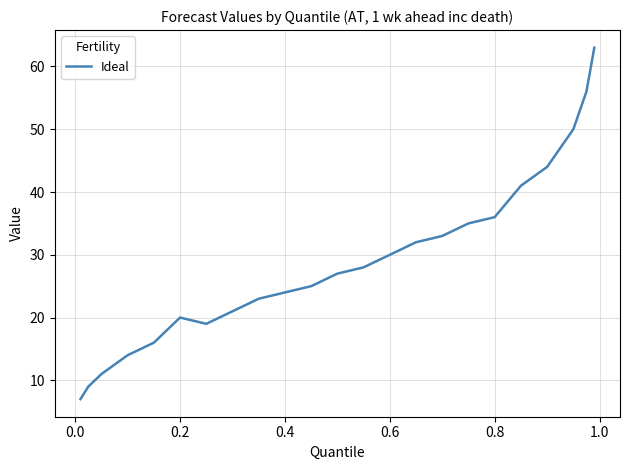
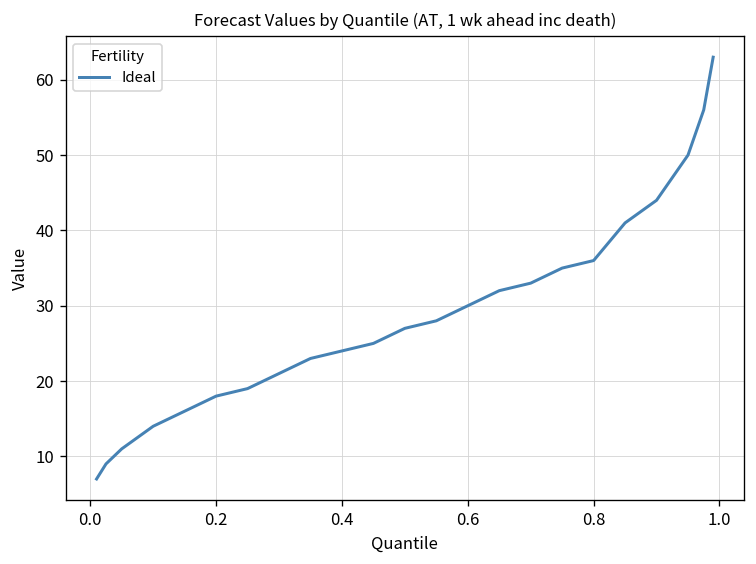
0.2: 20 -> 18
